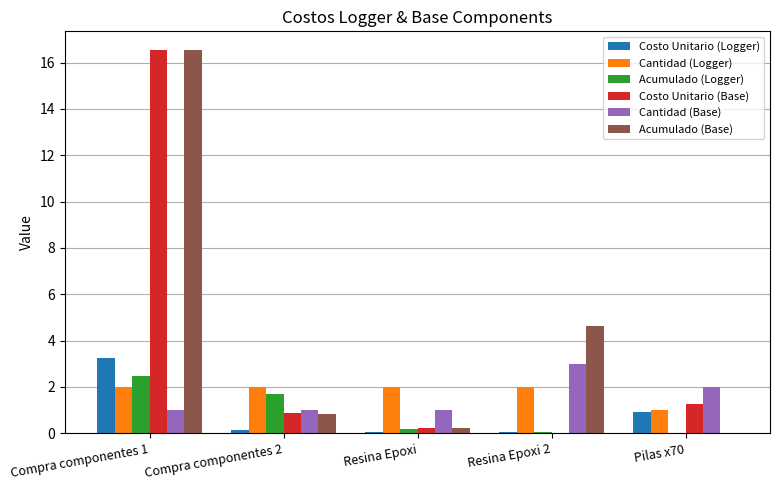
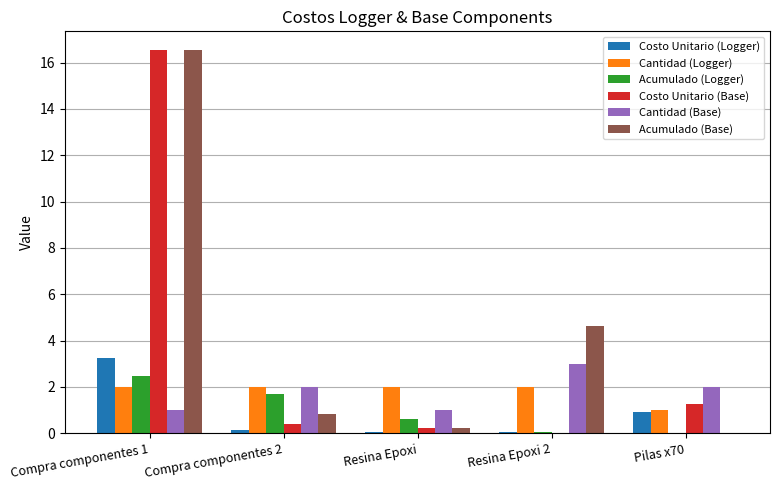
Costo Unitario (Base), Compra componentes 2: 0.9 -> 0.4
Cantidad (Base), Compra componentes 2: 1 -> 2
Acumulado (Logger), Resina Epoxi: 0.2 -> 0.6
